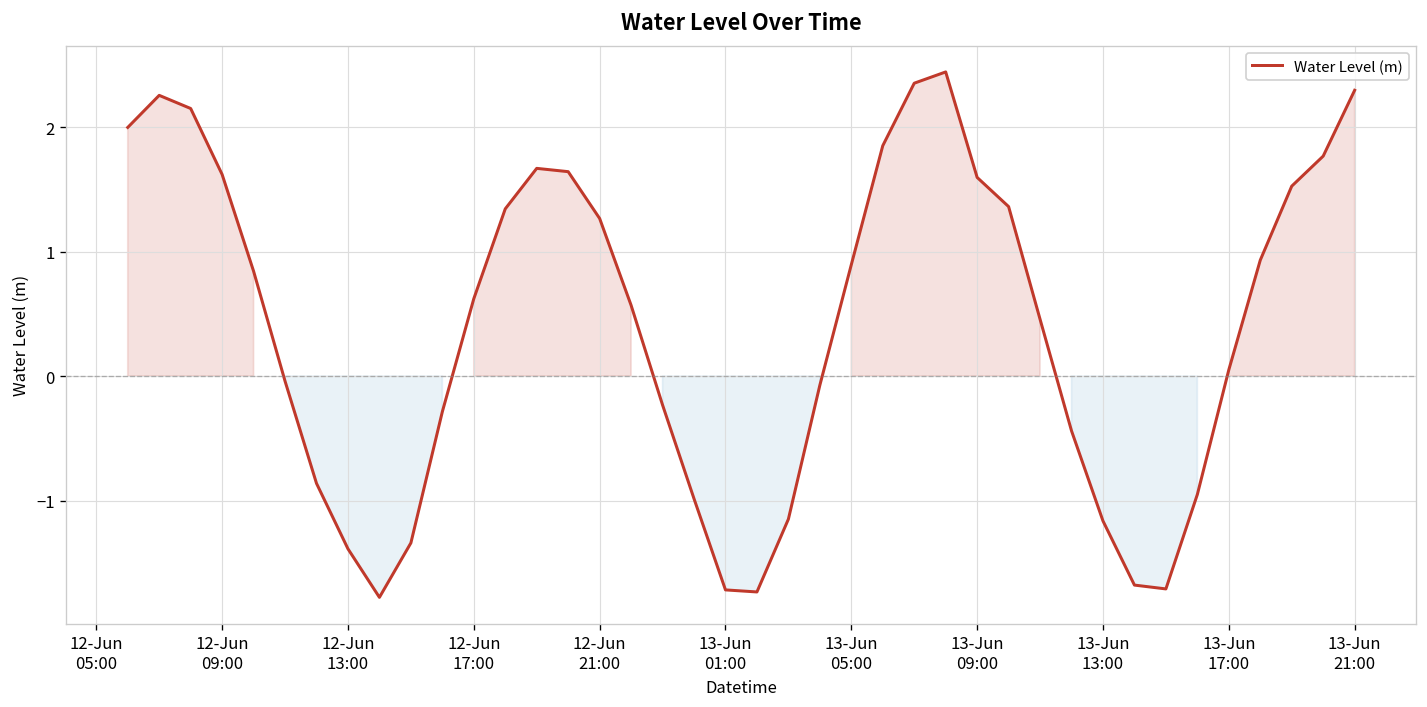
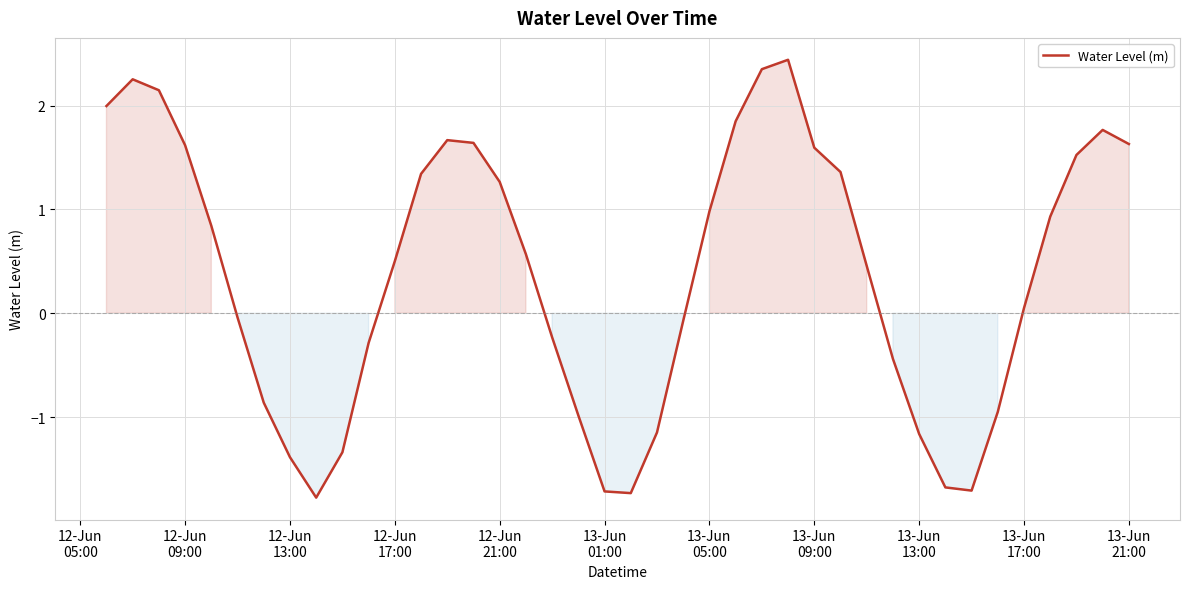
12-Jun 17:00: 0.62 -> 0.50
13-Jun 05:00: 0.89 -> 0.98
13-Jun 21:00: 2.29 -> 1.63
